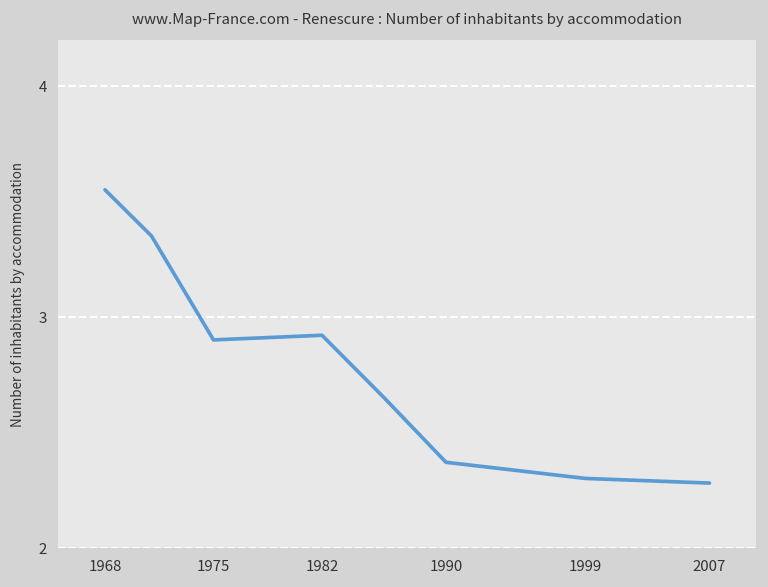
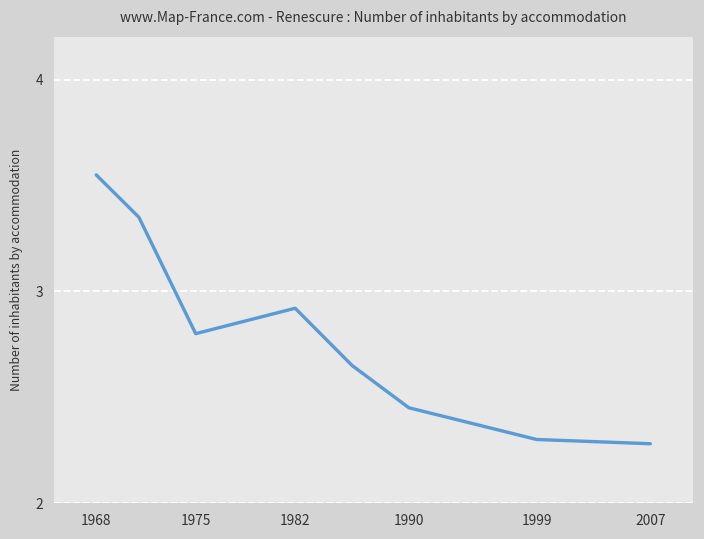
1975: 2.9 -> 2.8
1990: 2.37 -> 2.45
